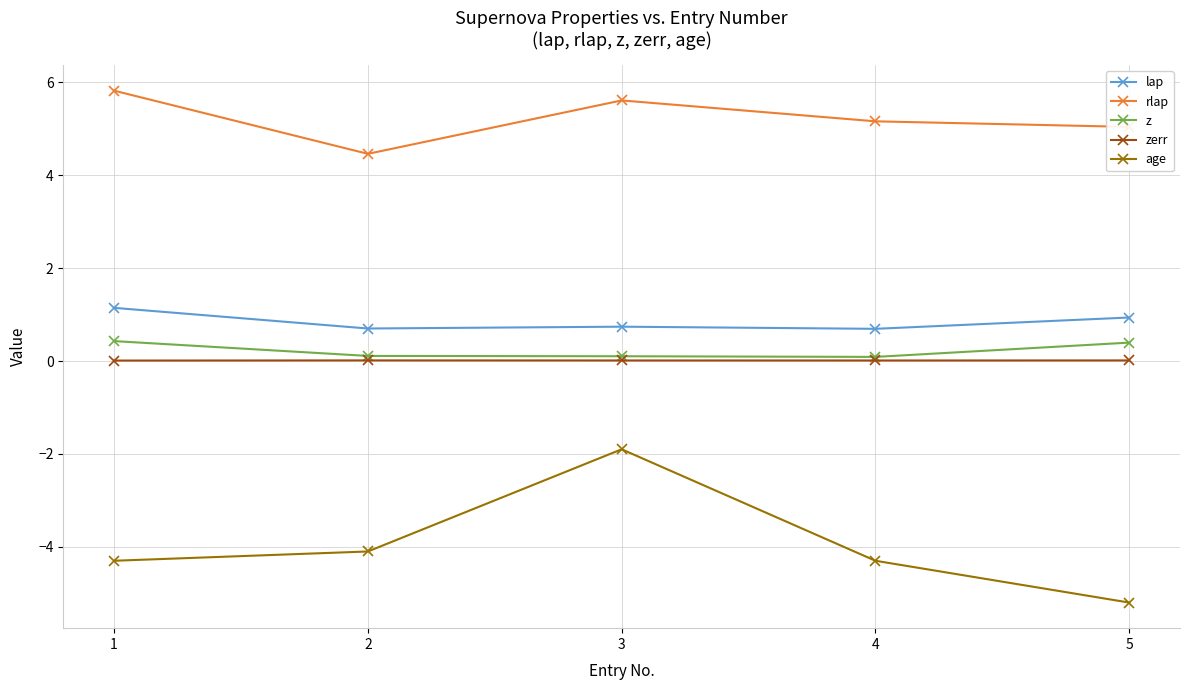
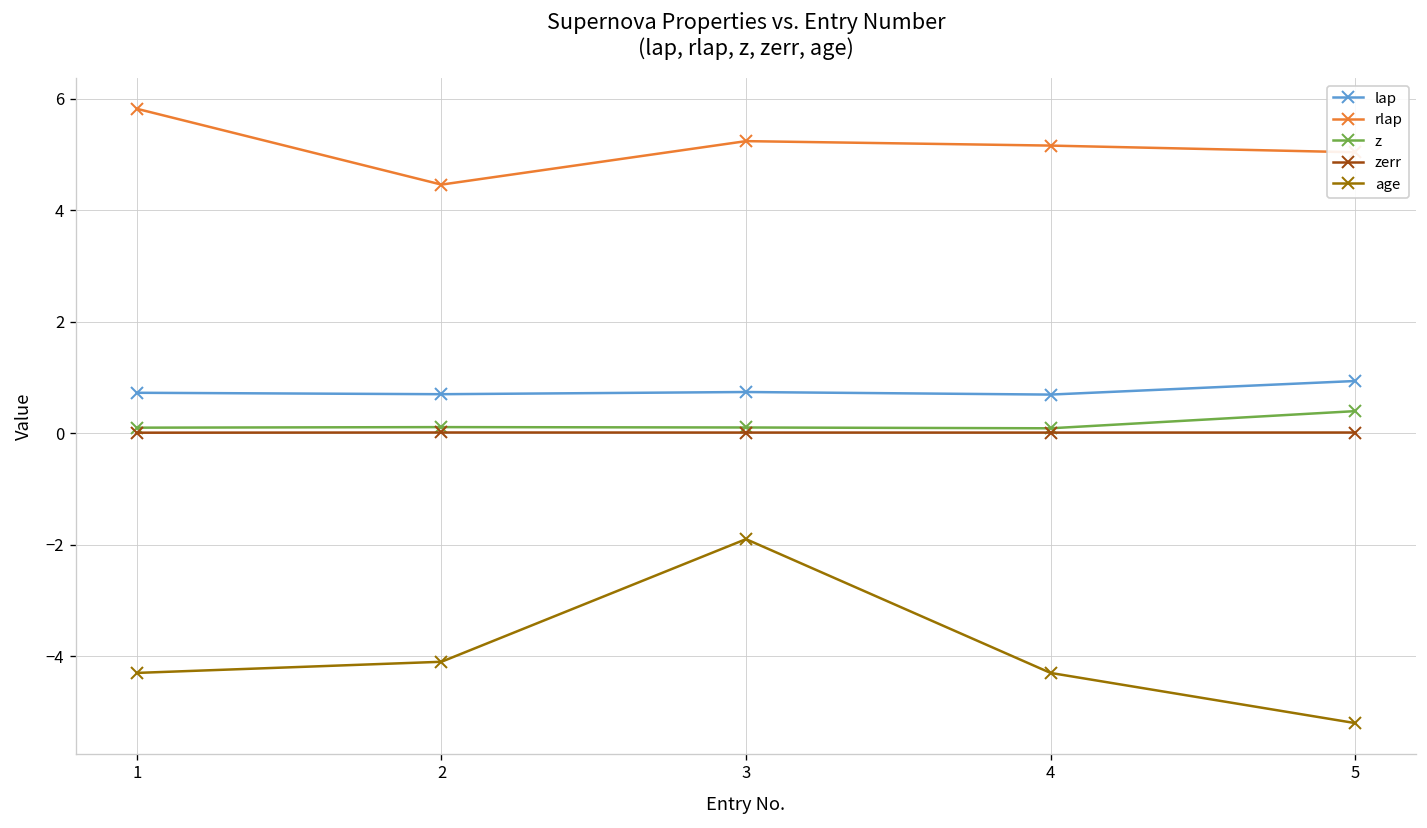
lap, 1: 1.1 -> 0.7
z, 1: 0.4 -> 0.1
rlap, 3: 5.6 -> 5.2
